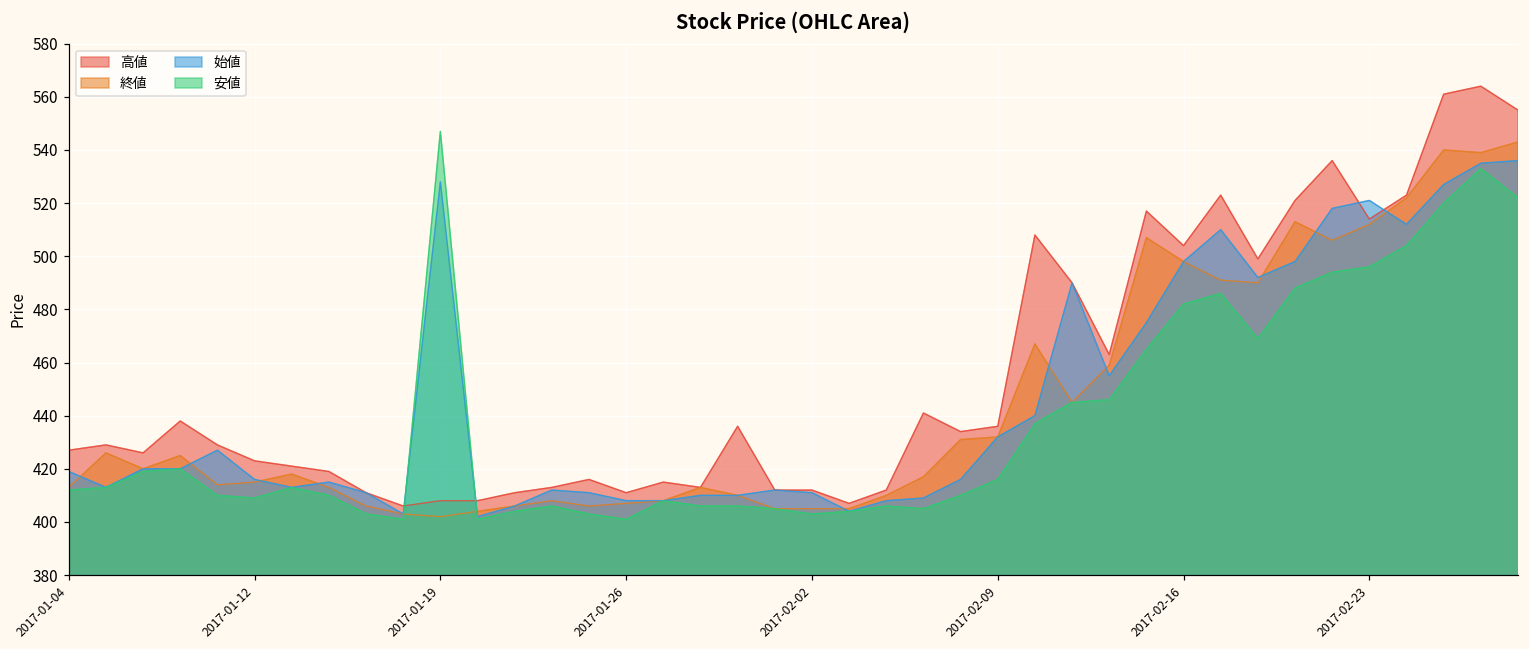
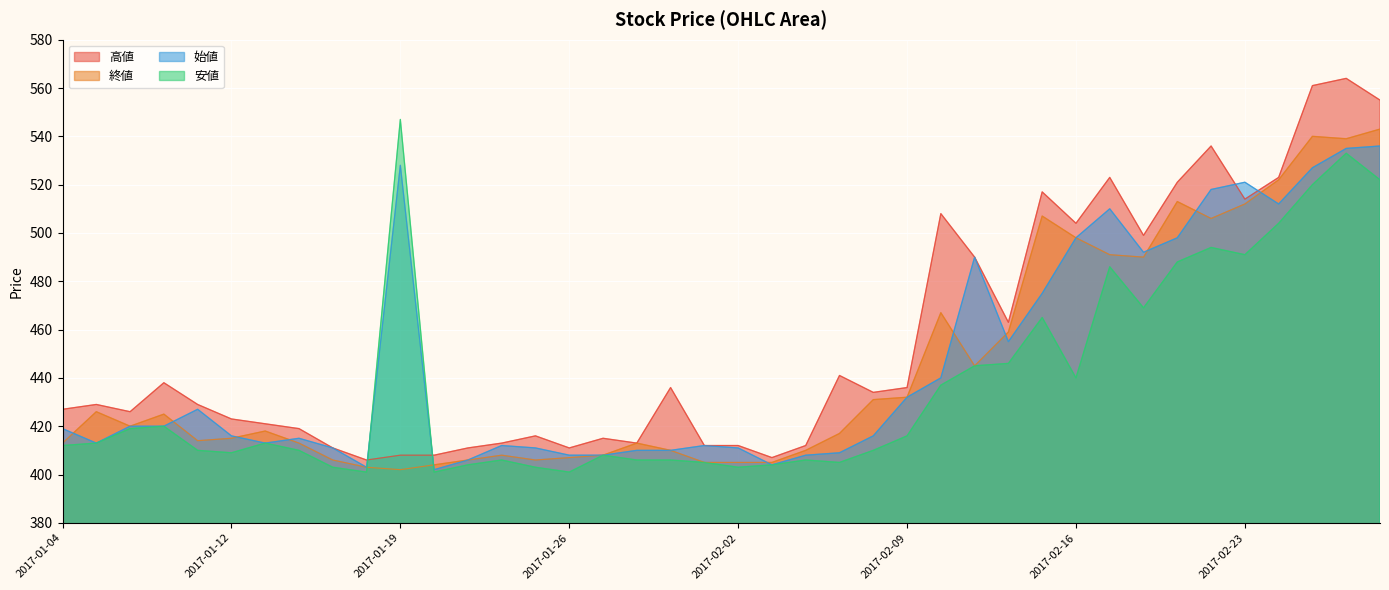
安値, 2017-02-16: 482 -> 440
安値, 2017-02-23: 496 -> 491
